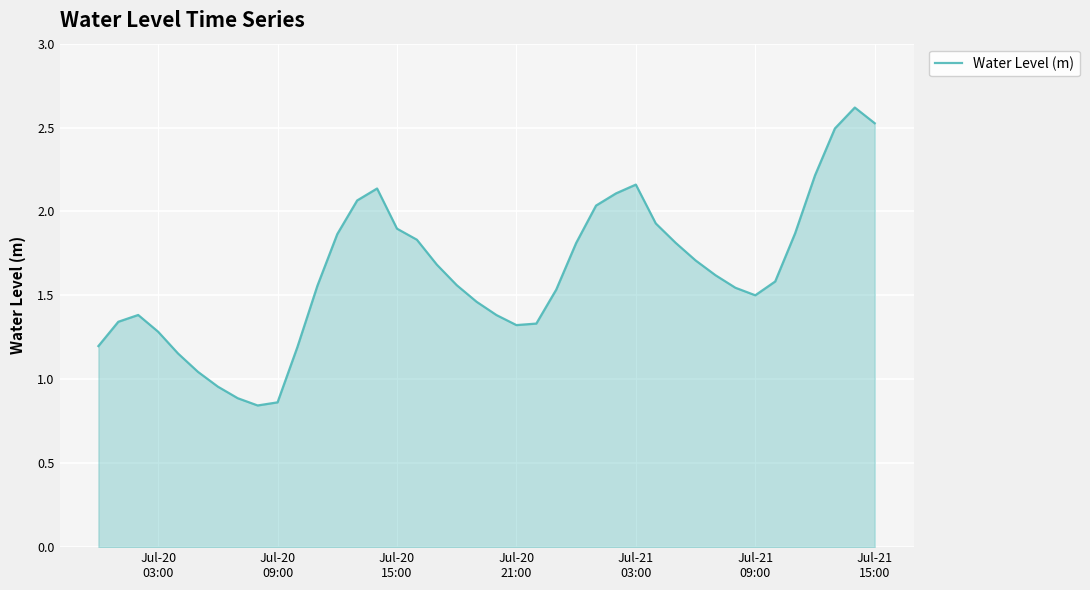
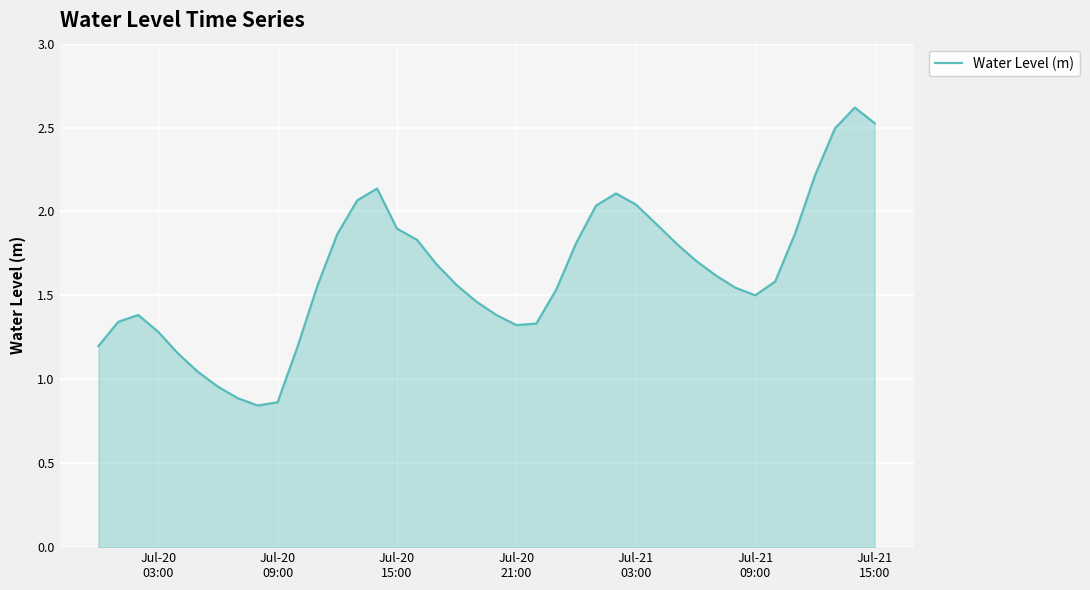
Jul-21 03:00: 2.16 -> 2.04
